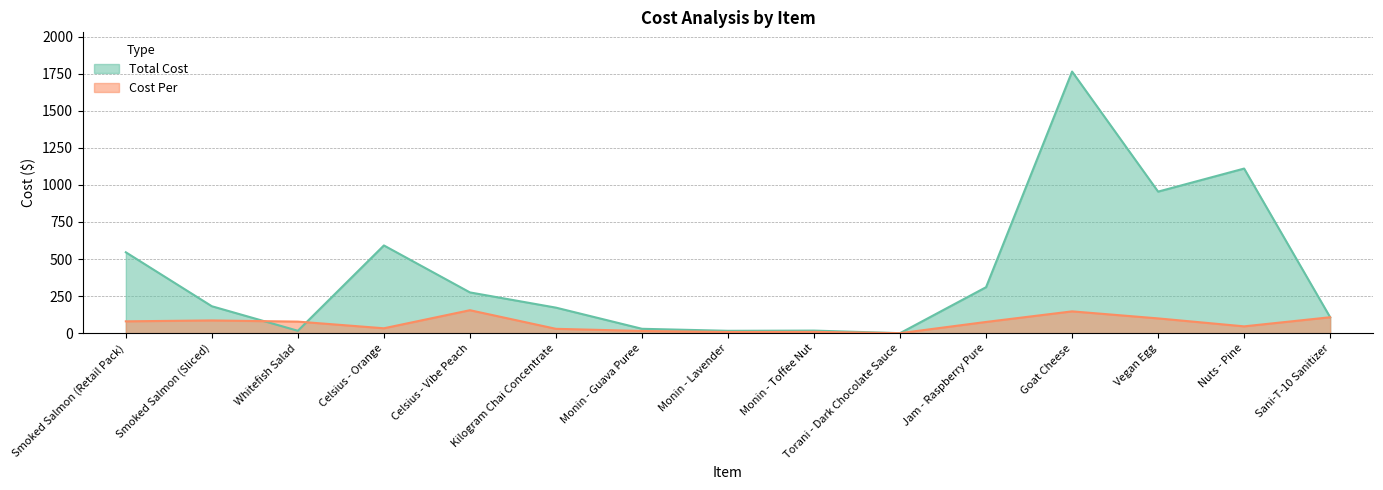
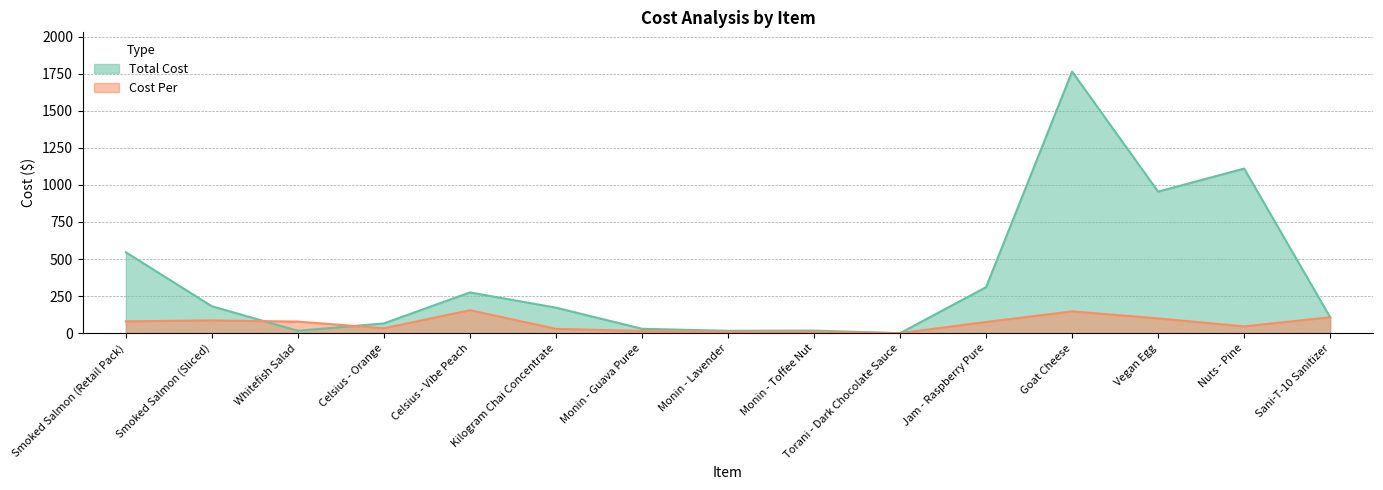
Total Cost, Celsius - Orange: 590 -> 70
